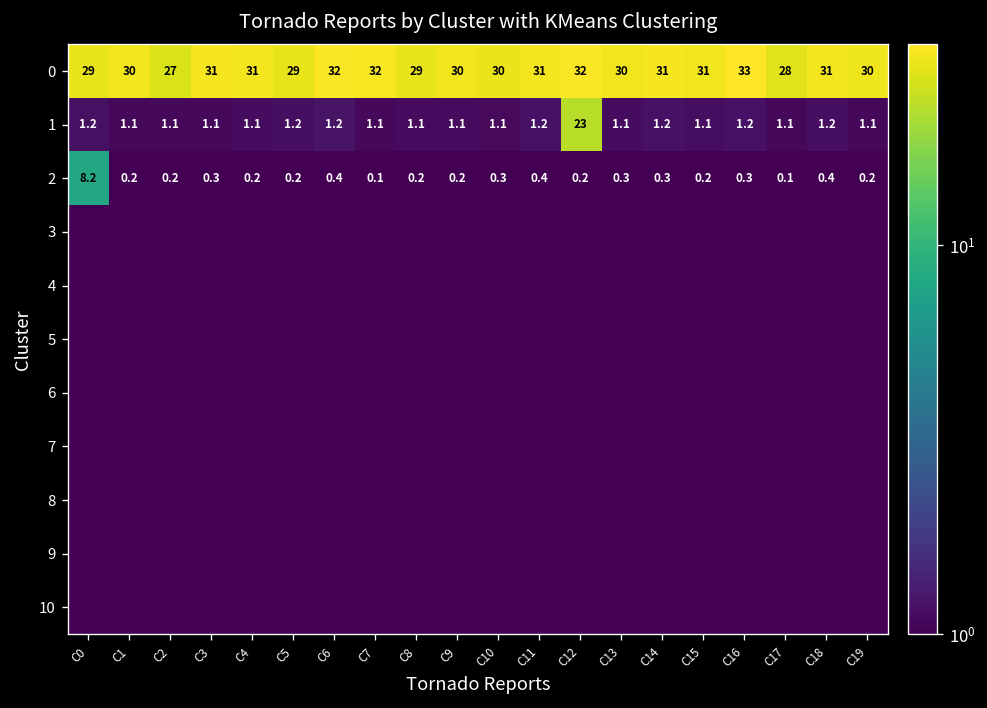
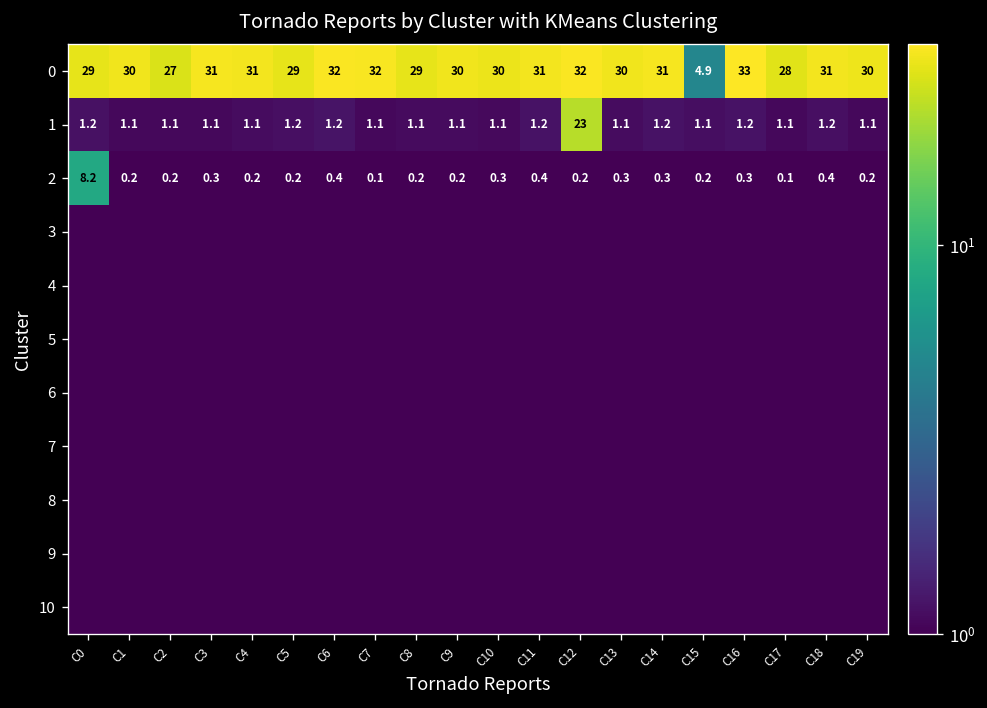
0, C15: 31 -> 4.9
